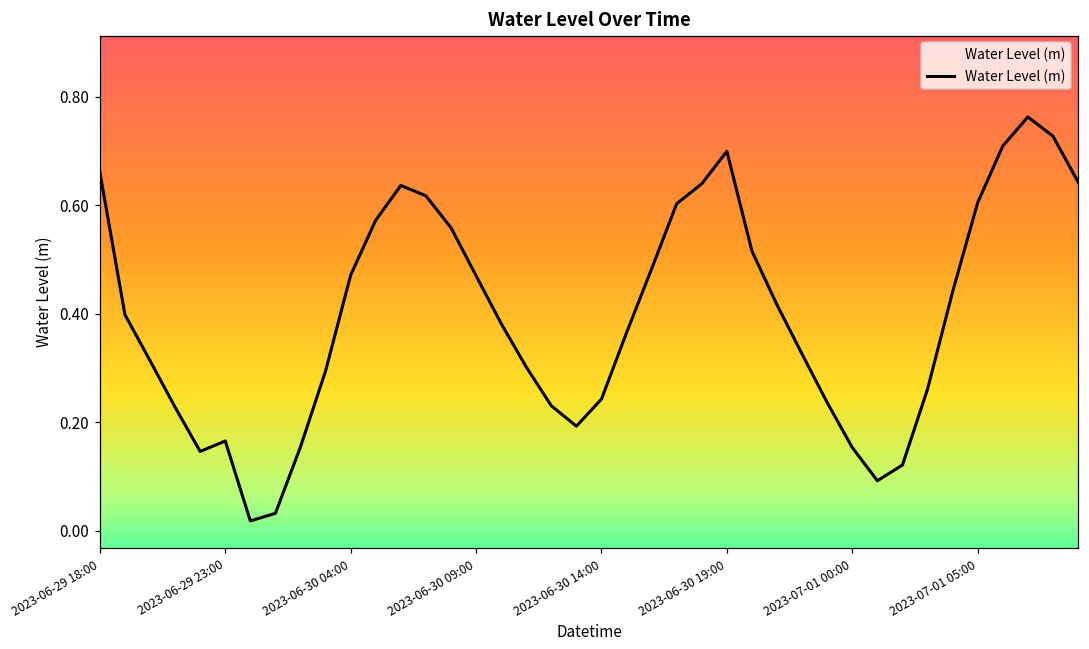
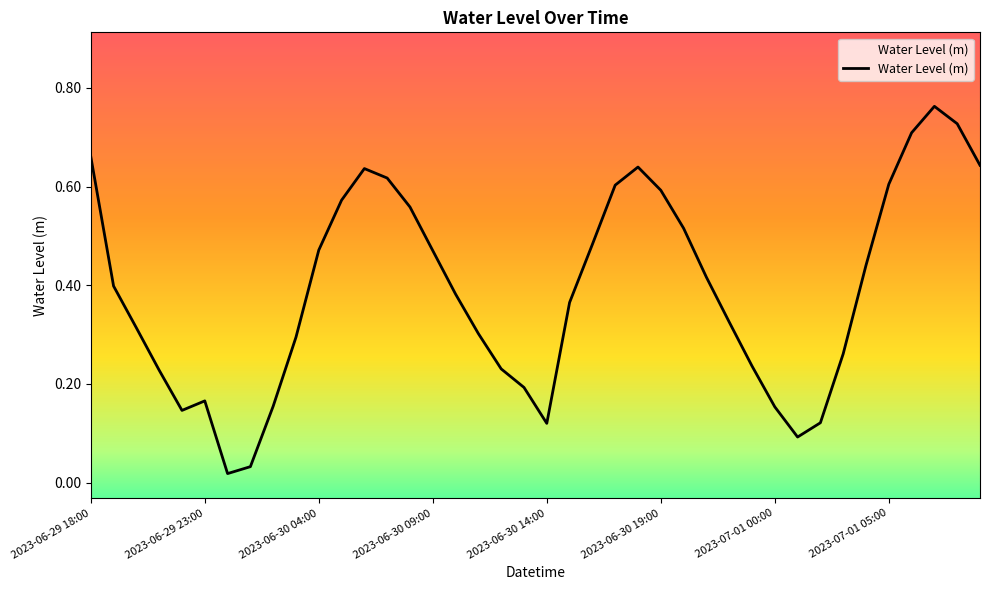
2023-06-30 14:00: 0.24 -> 0.12
2023-06-30 19:00: 0.70 -> 0.59
